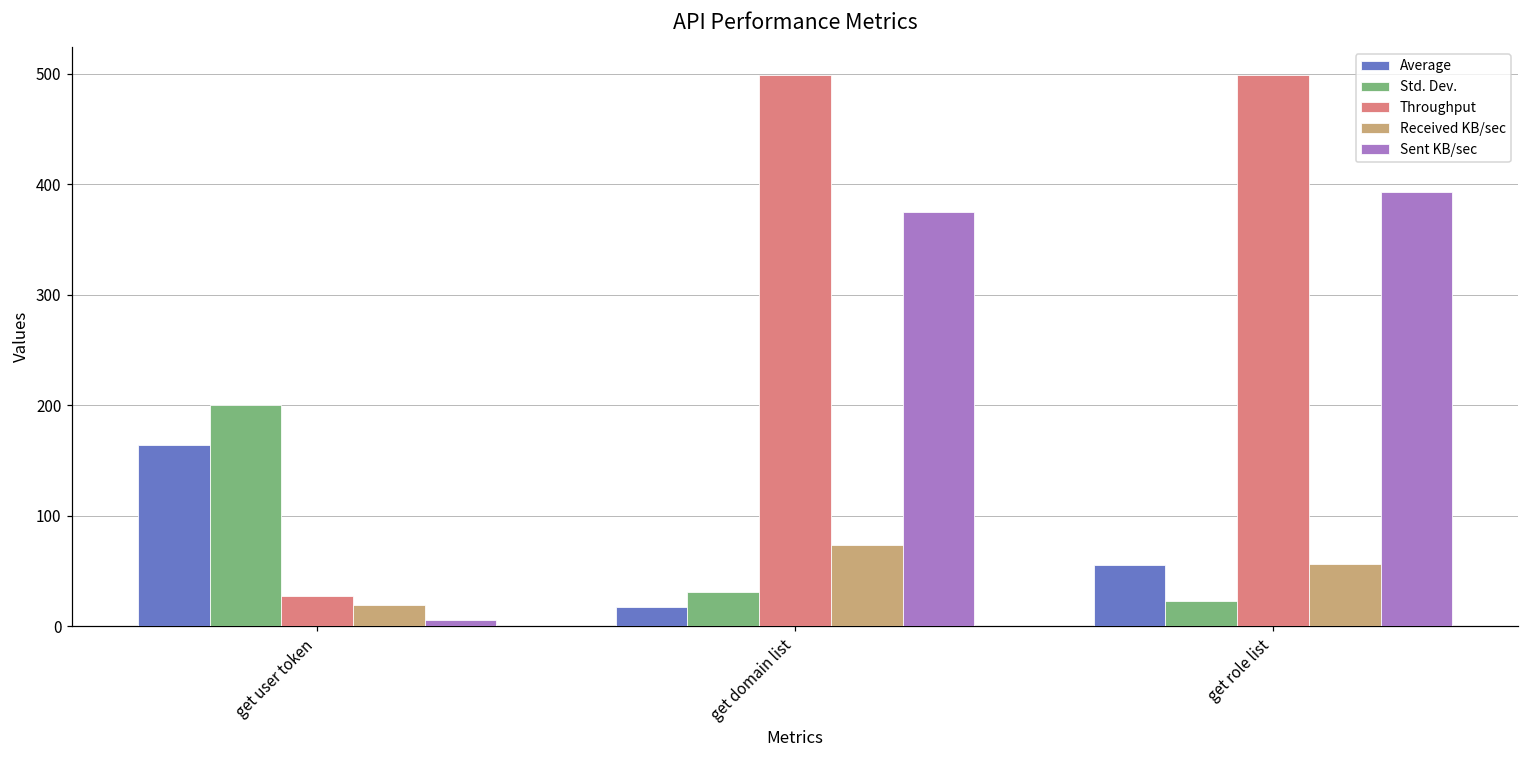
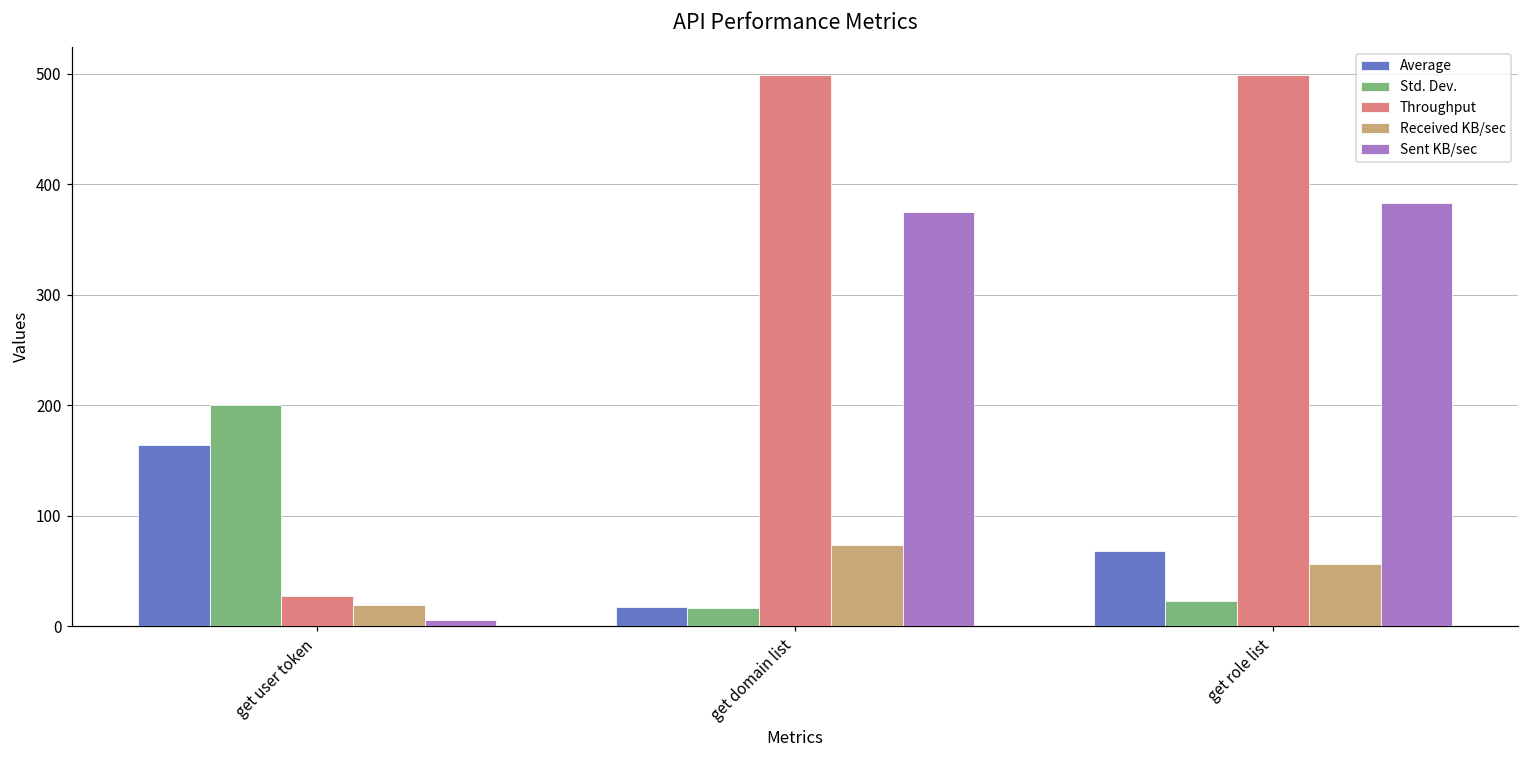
Std. Dev., get domain list: 31 -> 16
Average, get role list: 56 -> 68
Sent KB/sec, get role list: 393 -> 383
